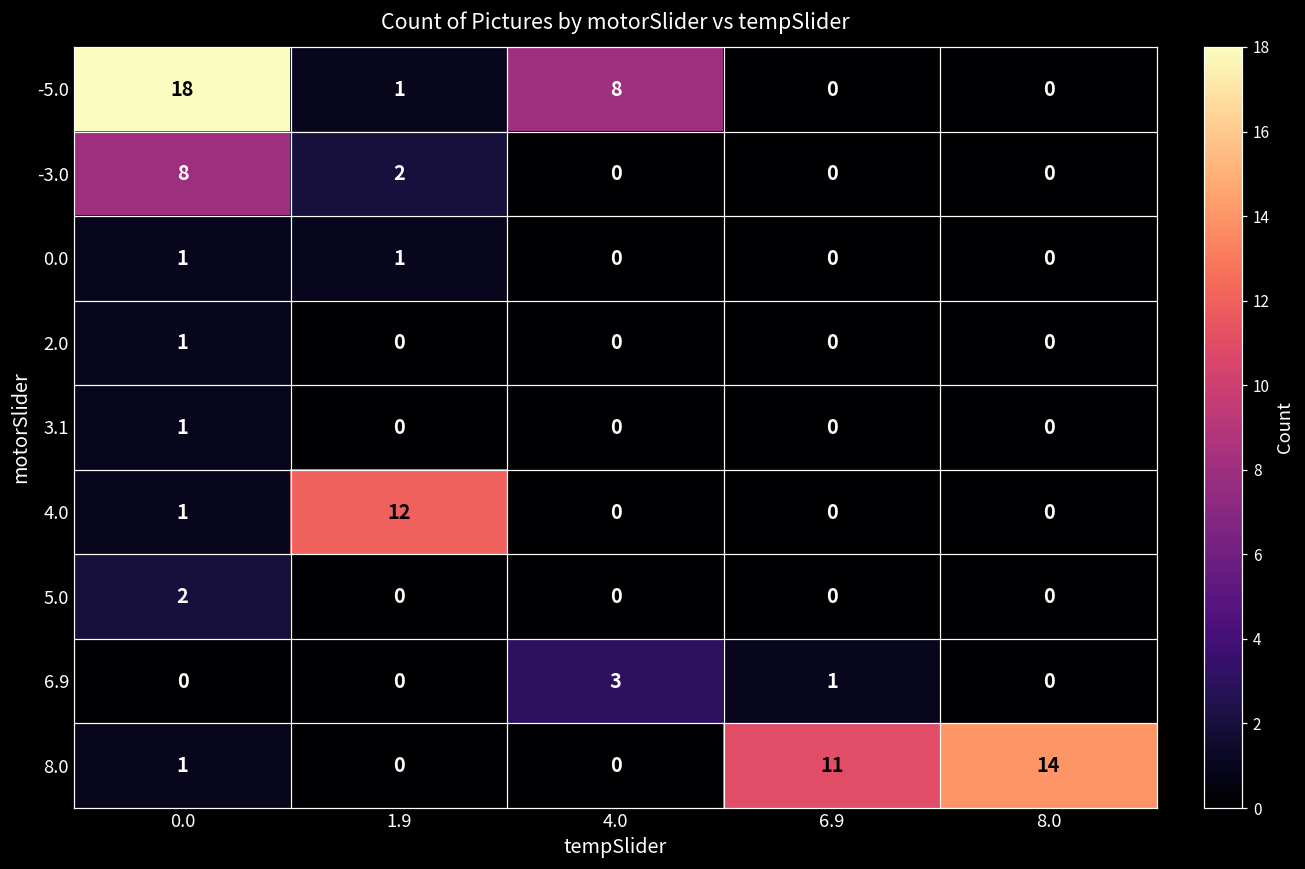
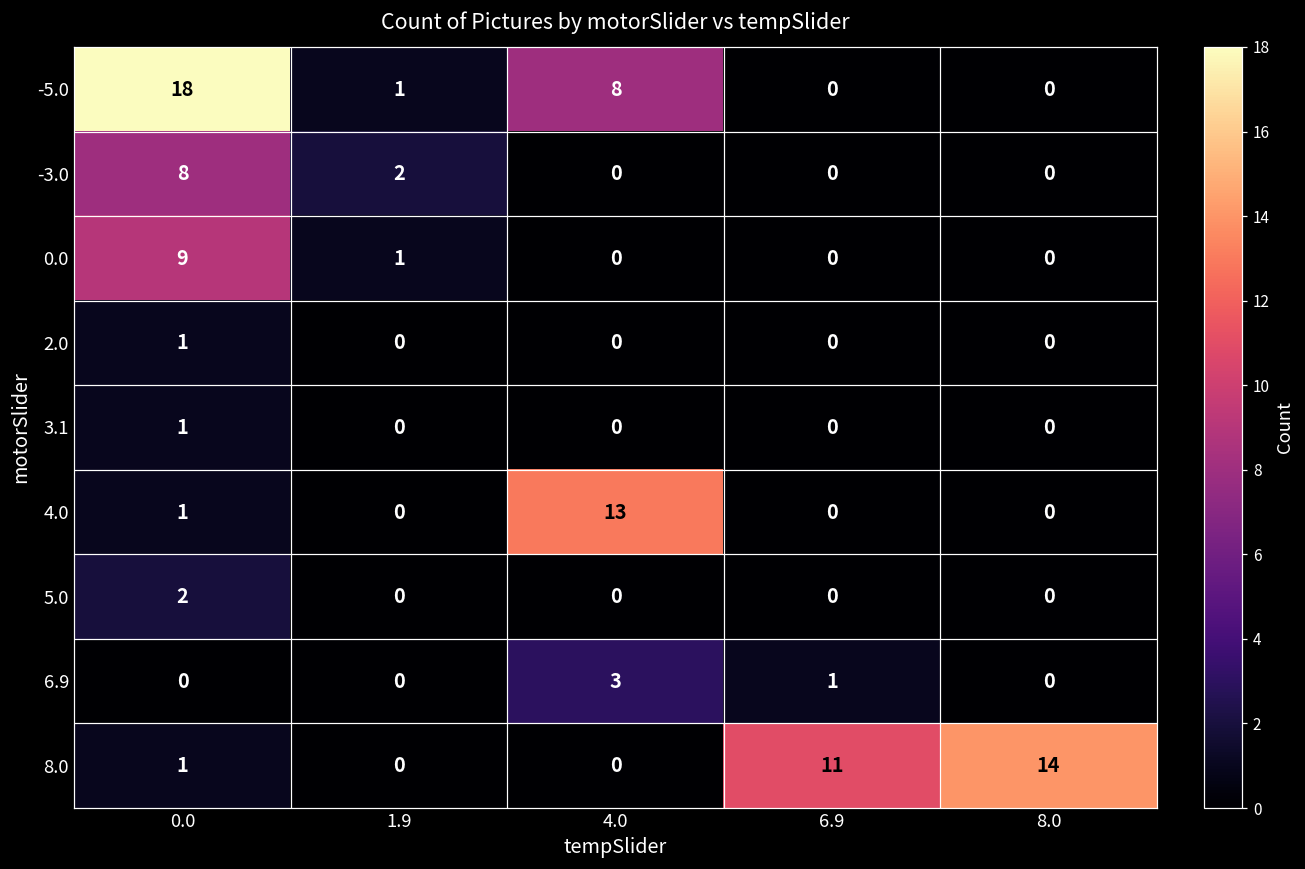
0.0, 0.0: 1 -> 9
4.0, 1.9: 12 -> 0
4.0, 4.0: 0 -> 13
